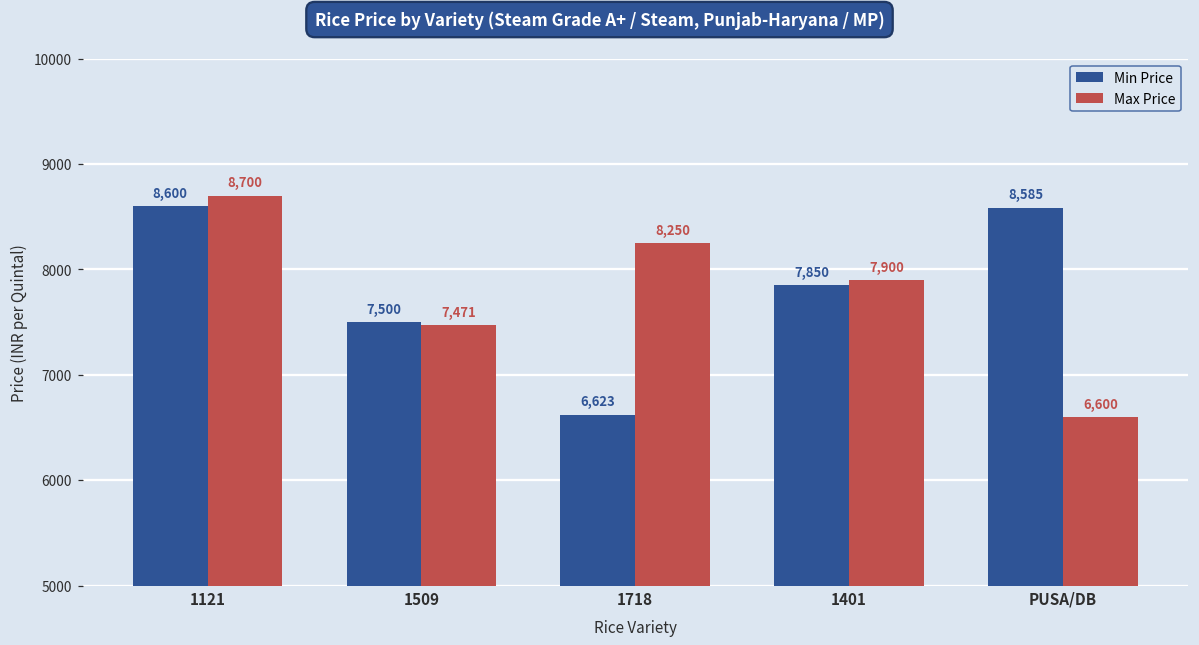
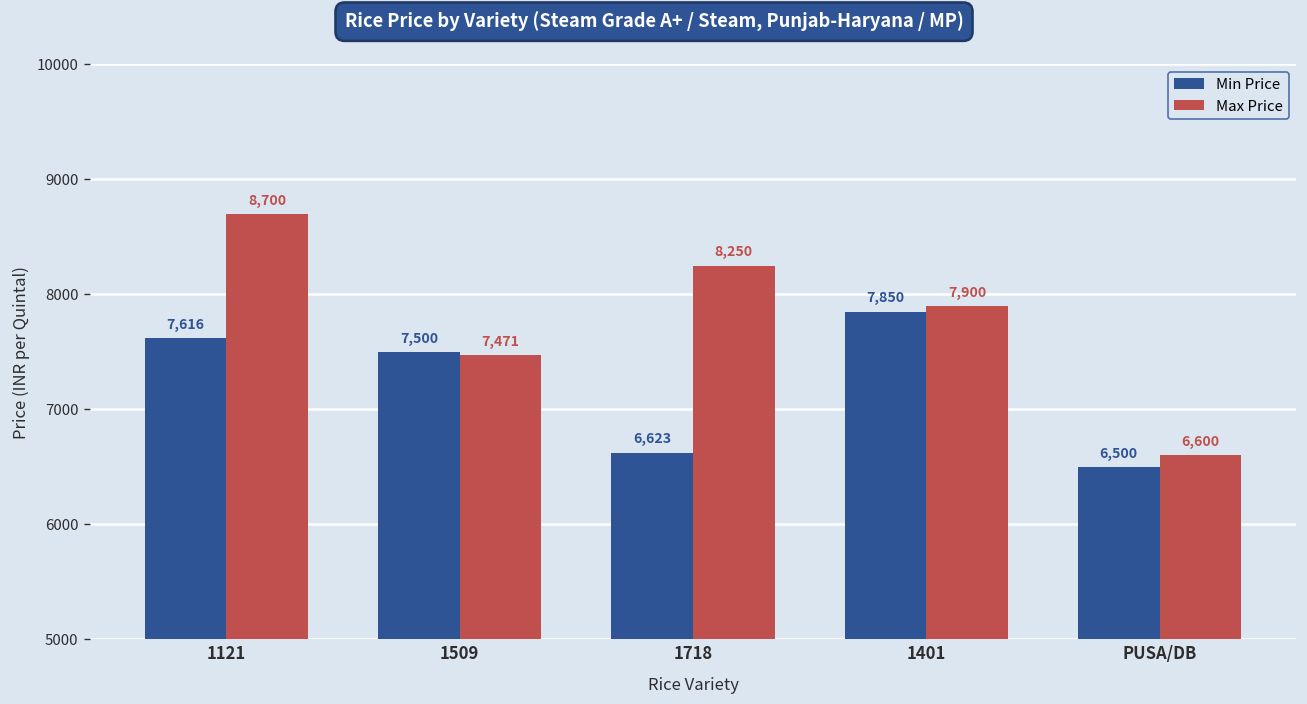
Min Price, 1121: 8,600 -> 7,616
Min Price, PUSA/DB: 8,585 -> 6,500
